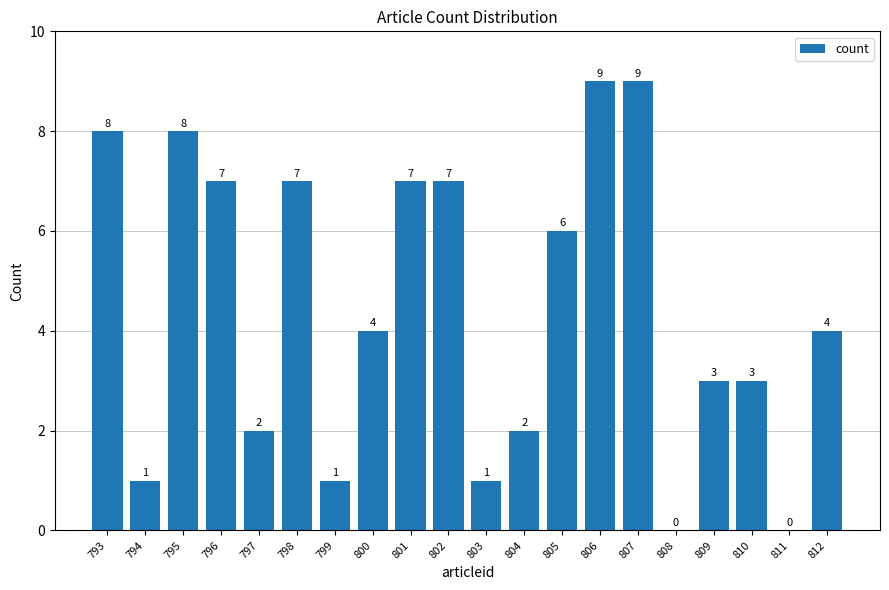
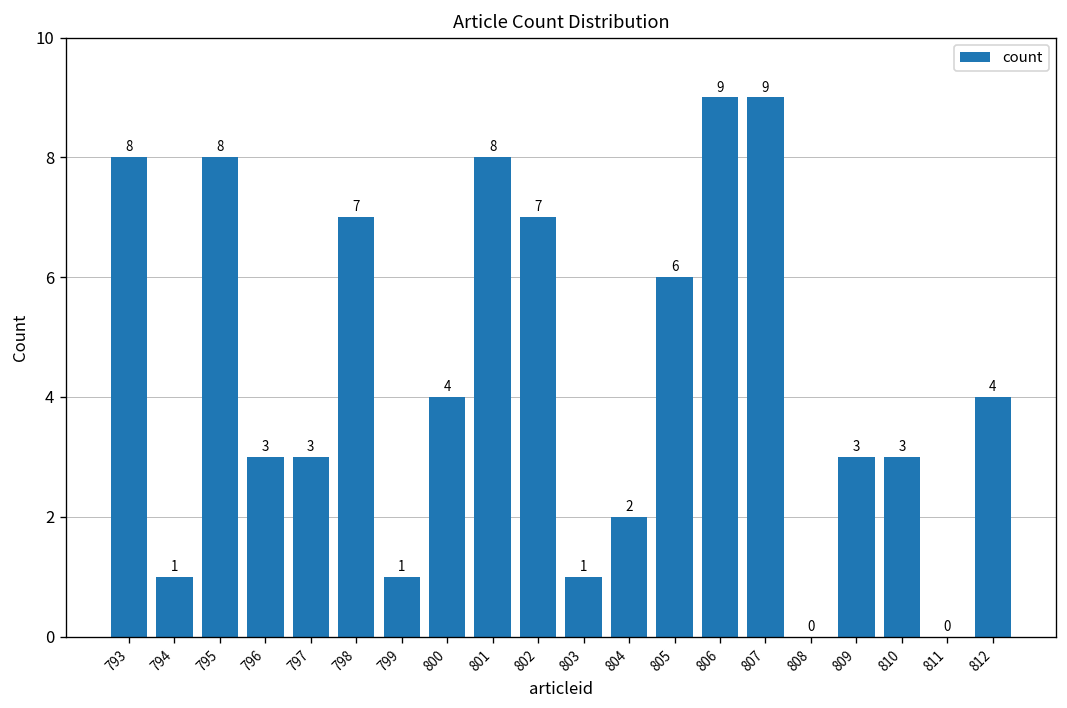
796: 7 -> 3
797: 2 -> 3
801: 7 -> 8
